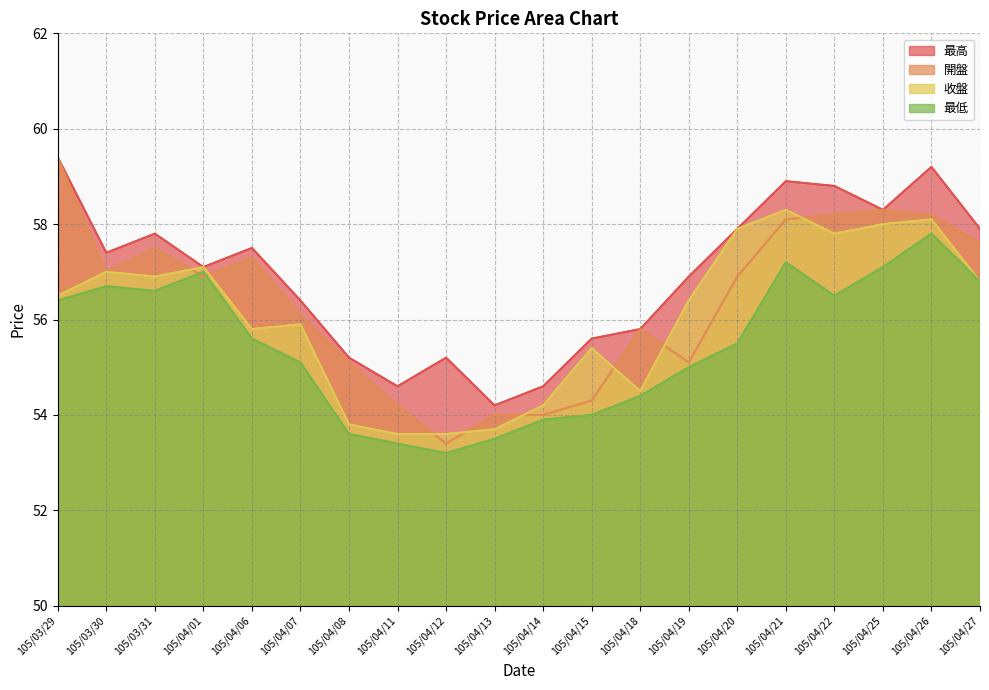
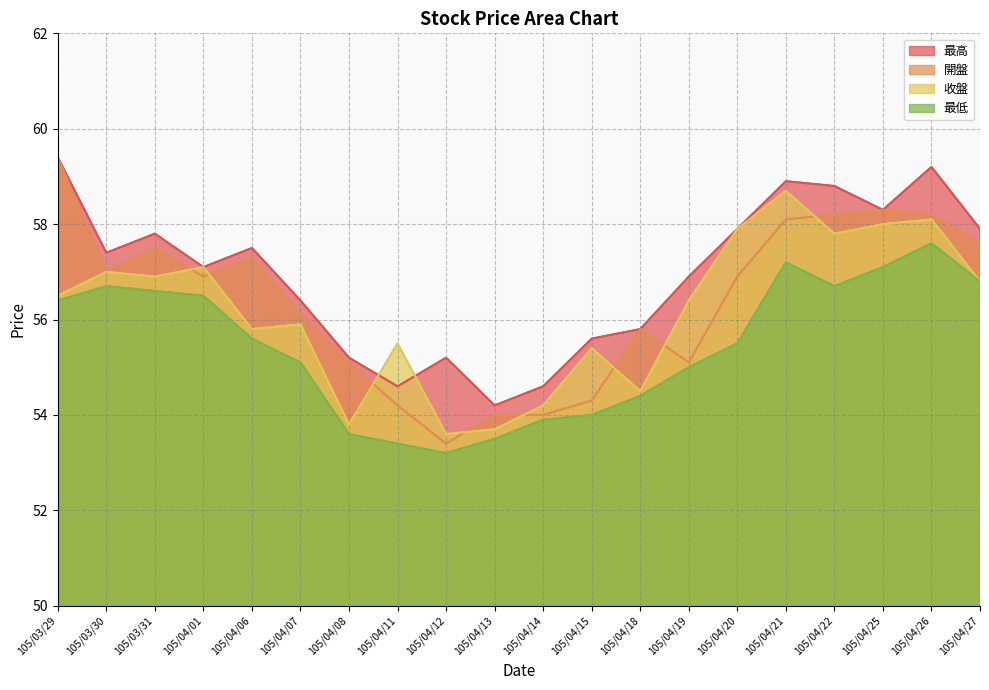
最低, 105/04/01: 57.0 -> 56.5
收盤, 105/04/11: 53.6 -> 55.5
收盤, 105/04/21: 58.3 -> 58.7
最低, 105/04/22: 56.5 -> 56.7
最低, 105/04/26: 57.8 -> 57.6
